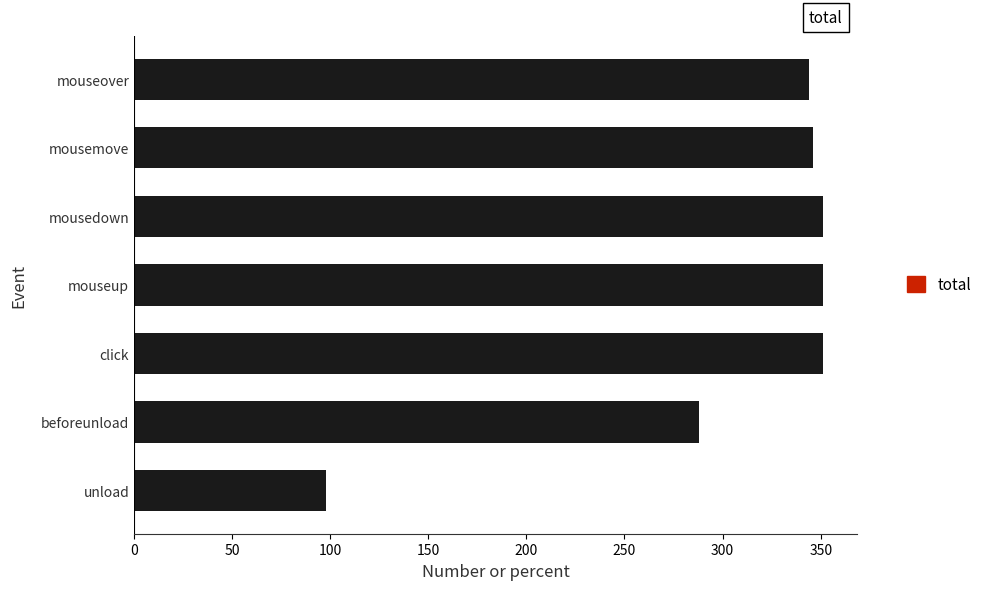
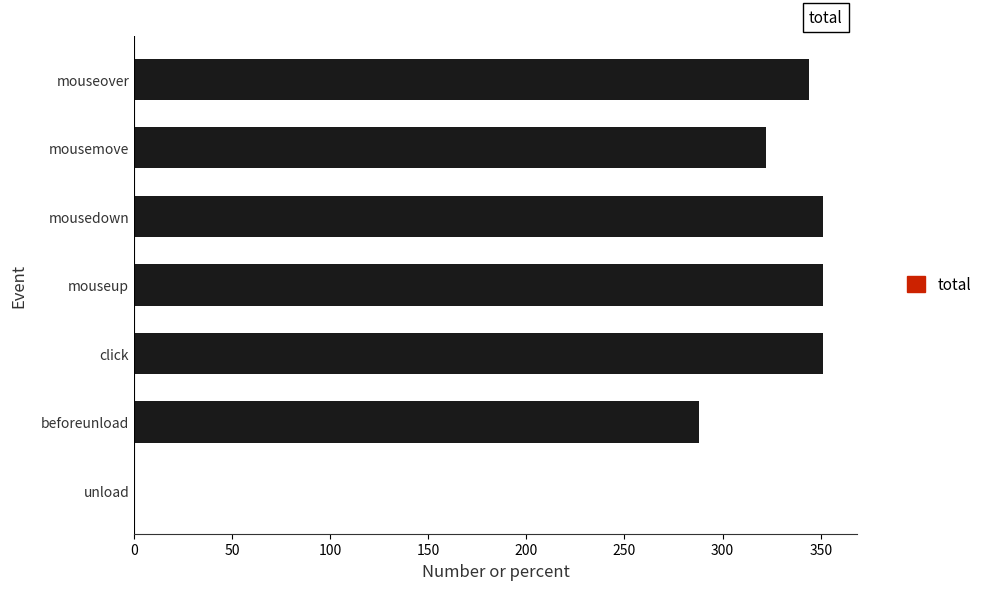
mousemove: 346 -> 322
unload: 98 -> 0
